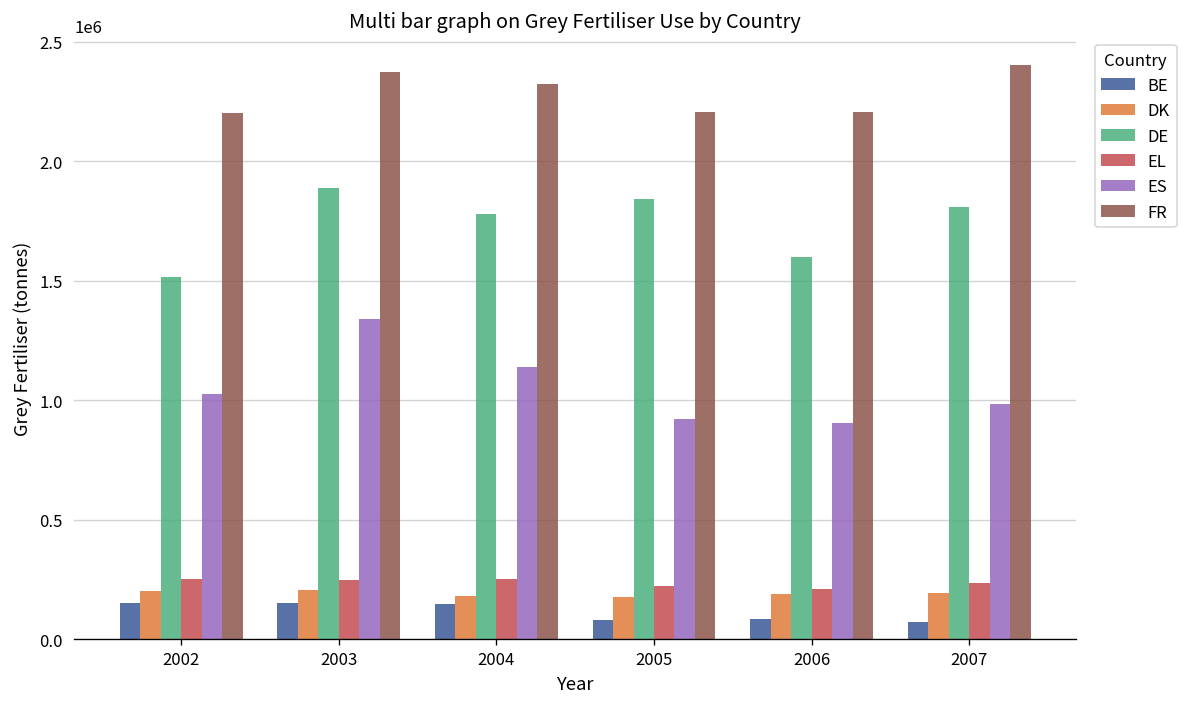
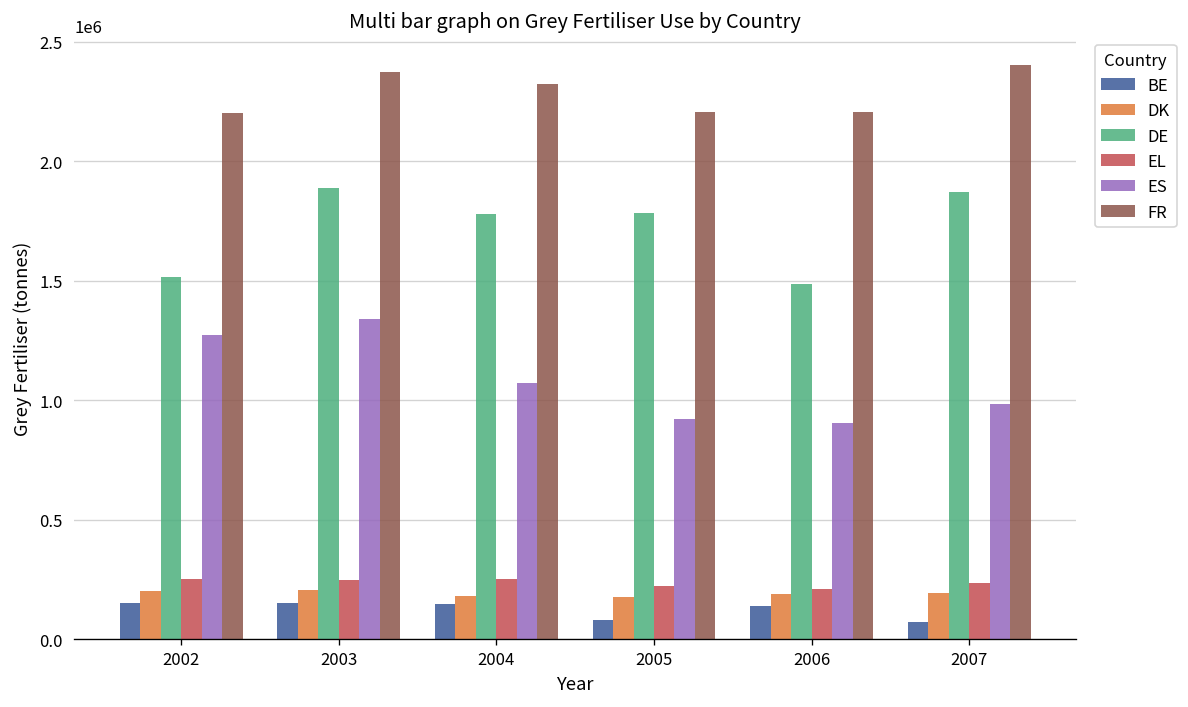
ES, 2002: 1030000 -> 1280000
ES, 2004: 1140000 -> 1070000
DE, 2005: 1840000 -> 1780000
BE, 2006: 90000 -> 140000
DE, 2006: 1600000 -> 1490000
DE, 2007: 1810000 -> 1870000
